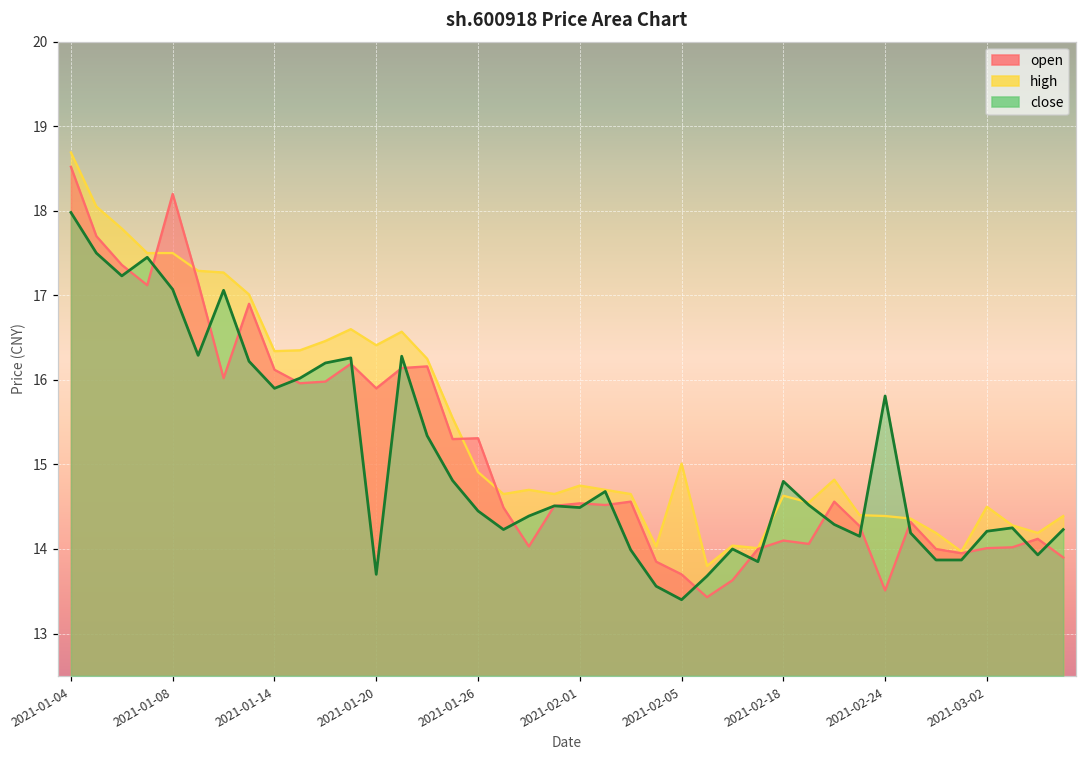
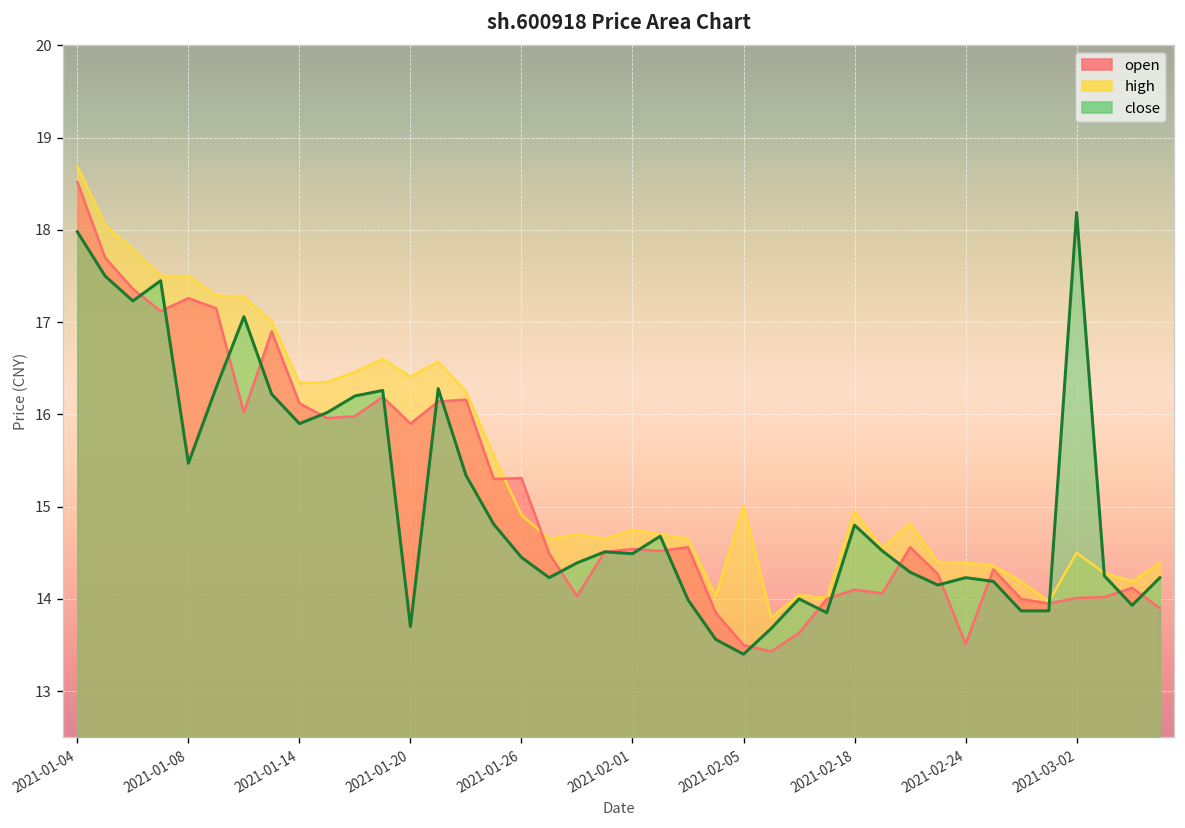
open, 2021-01-08: 18.2 -> 17.3
close, 2021-01-08: 17.1 -> 15.5
open, 2021-02-05: 13.7 -> 13.5
high, 2021-02-18: 14.6 -> 15.0
close, 2021-02-24: 15.8 -> 14.2
close, 2021-03-02: 14.2 -> 18.2
